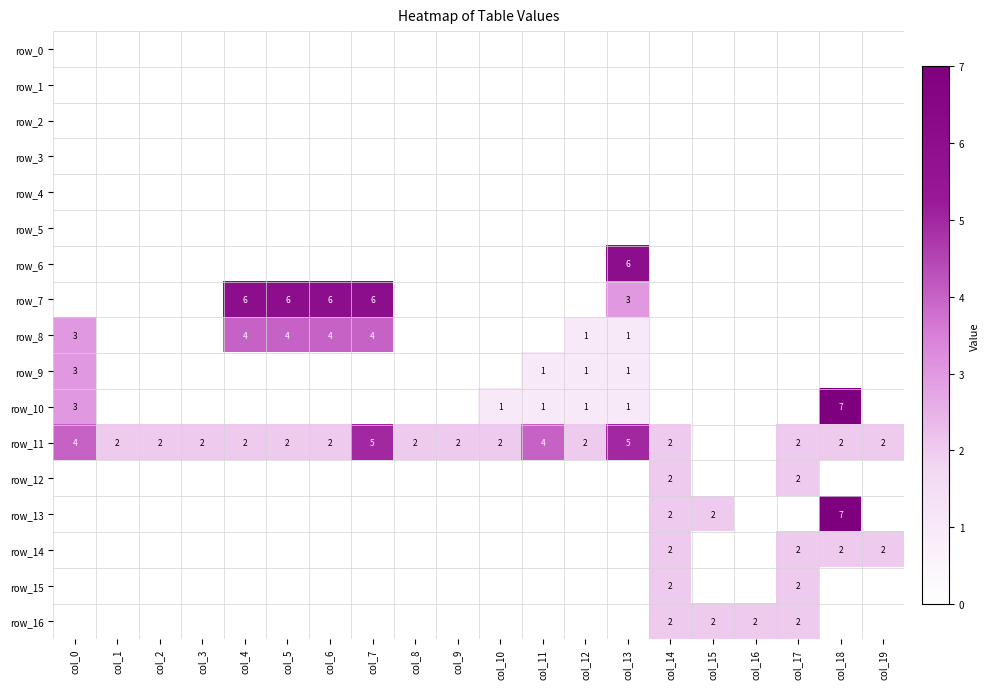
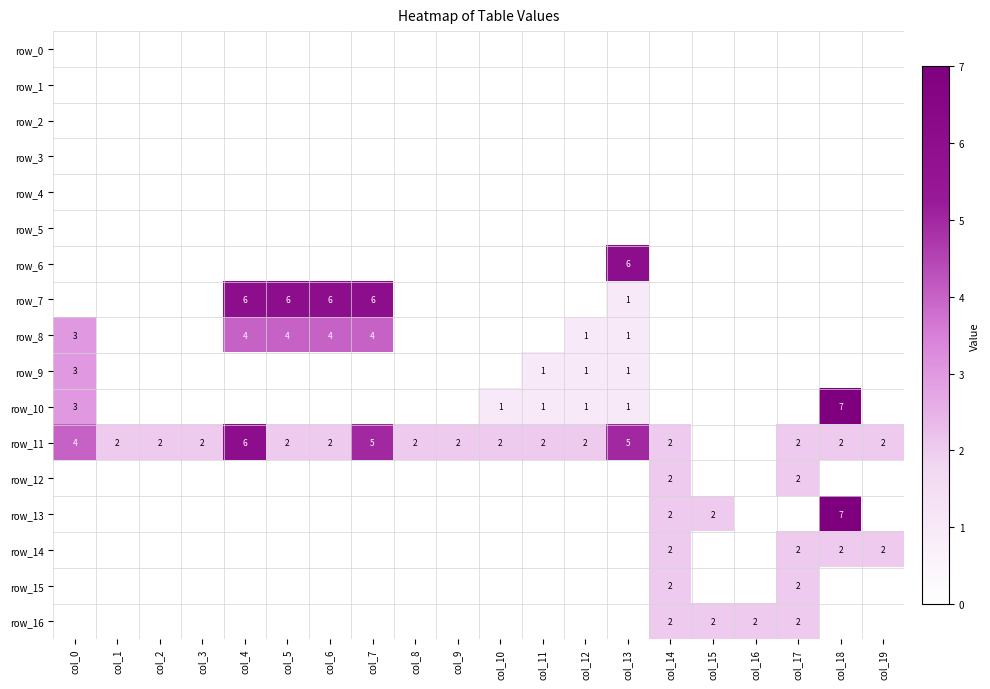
row_7, col_13: 3 -> 1
row_11, col_4: 2 -> 6
row_11, col_11: 4 -> 2
